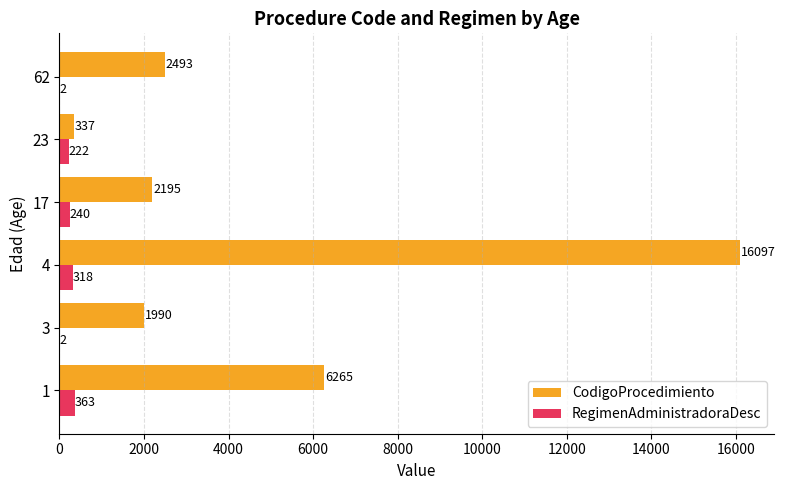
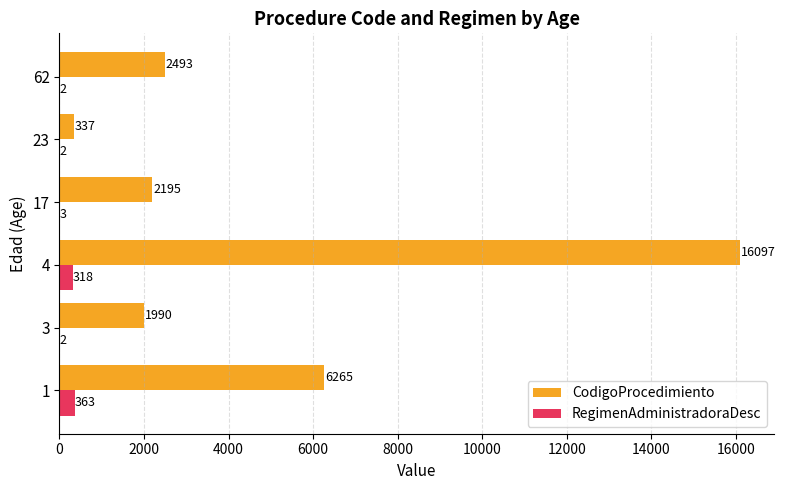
RegimenAdministradoraDesc, 23: 222 -> 2
RegimenAdministradoraDesc, 17: 240 -> 3
